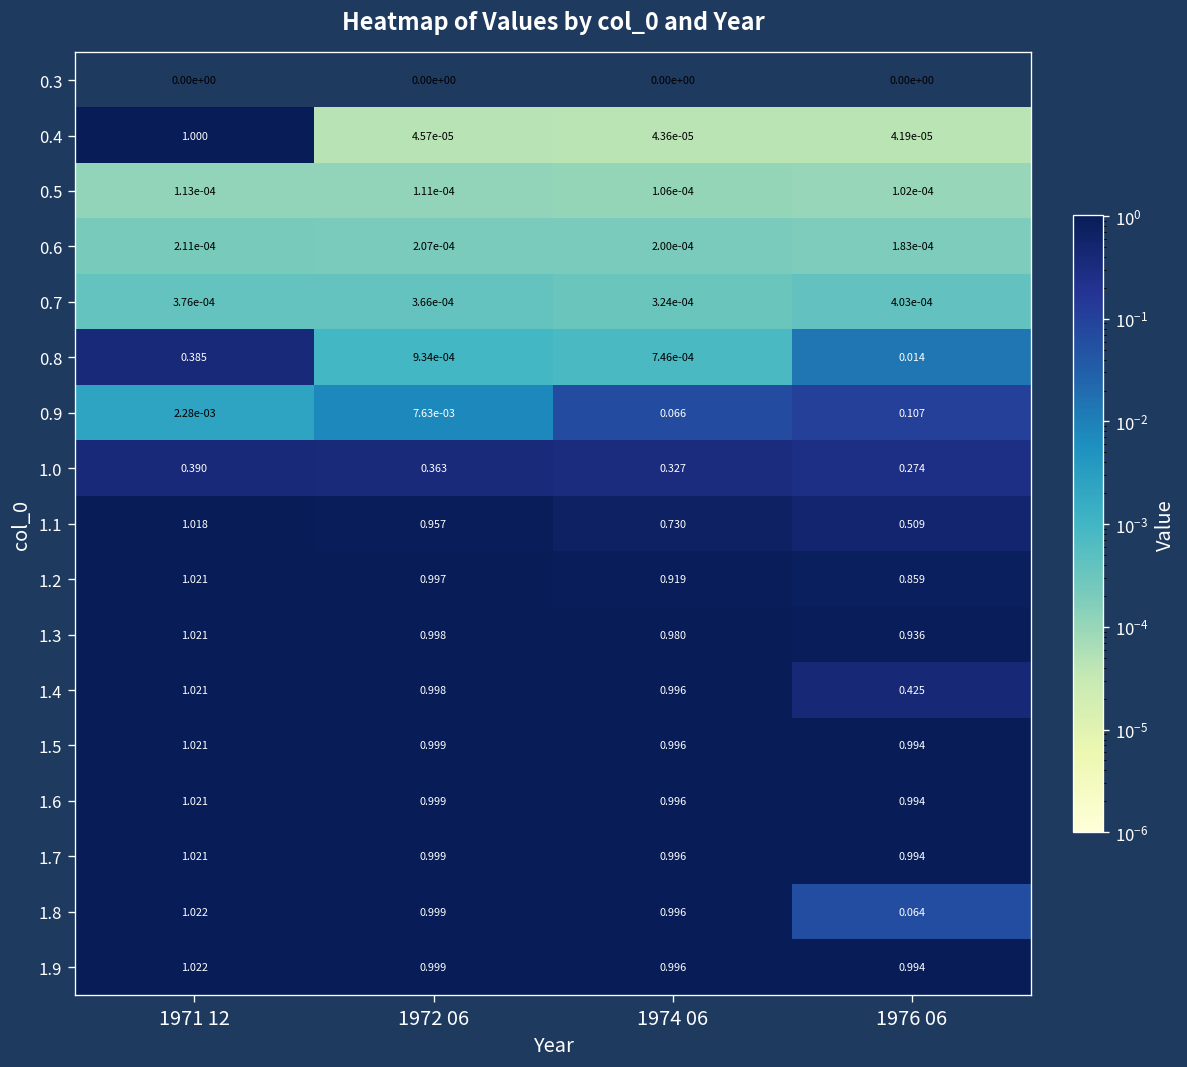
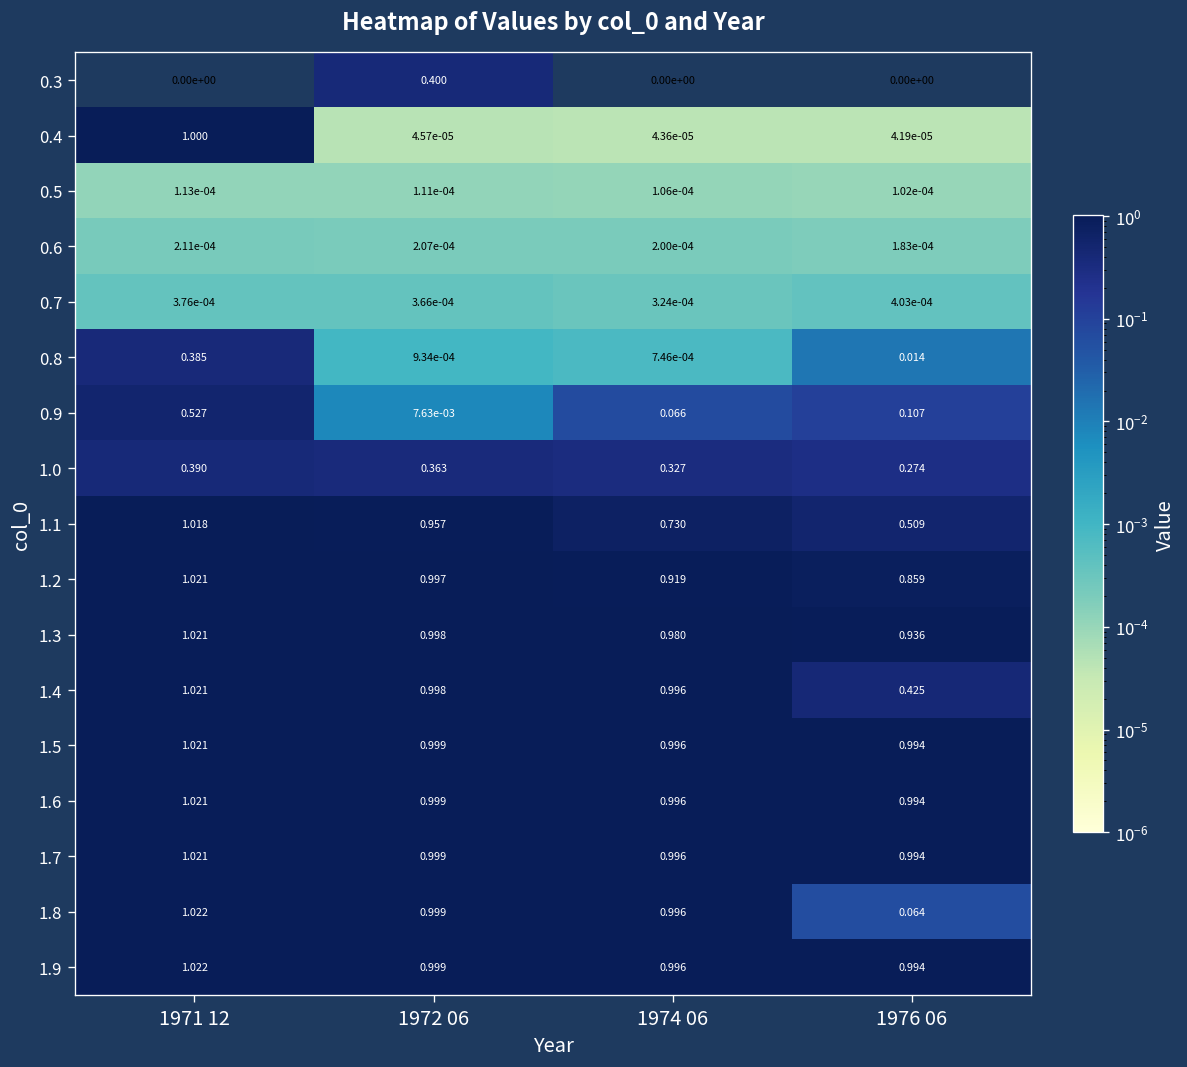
0.3, 1972 06: 0.00e+00 -> 0.400
0.9, 1971 12: 2.28e-03 -> 0.527
